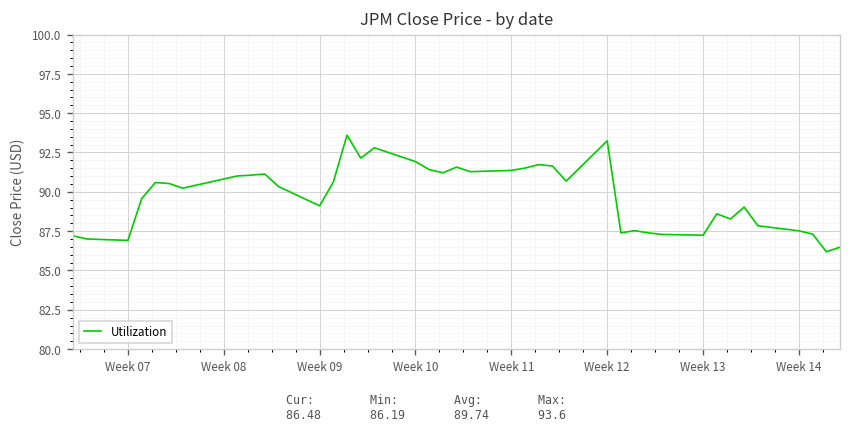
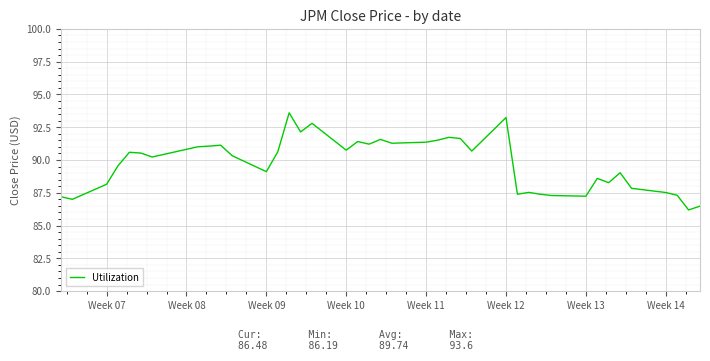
Week 07: 86.9 -> 88.2
Week 10: 91.9 -> 90.8
